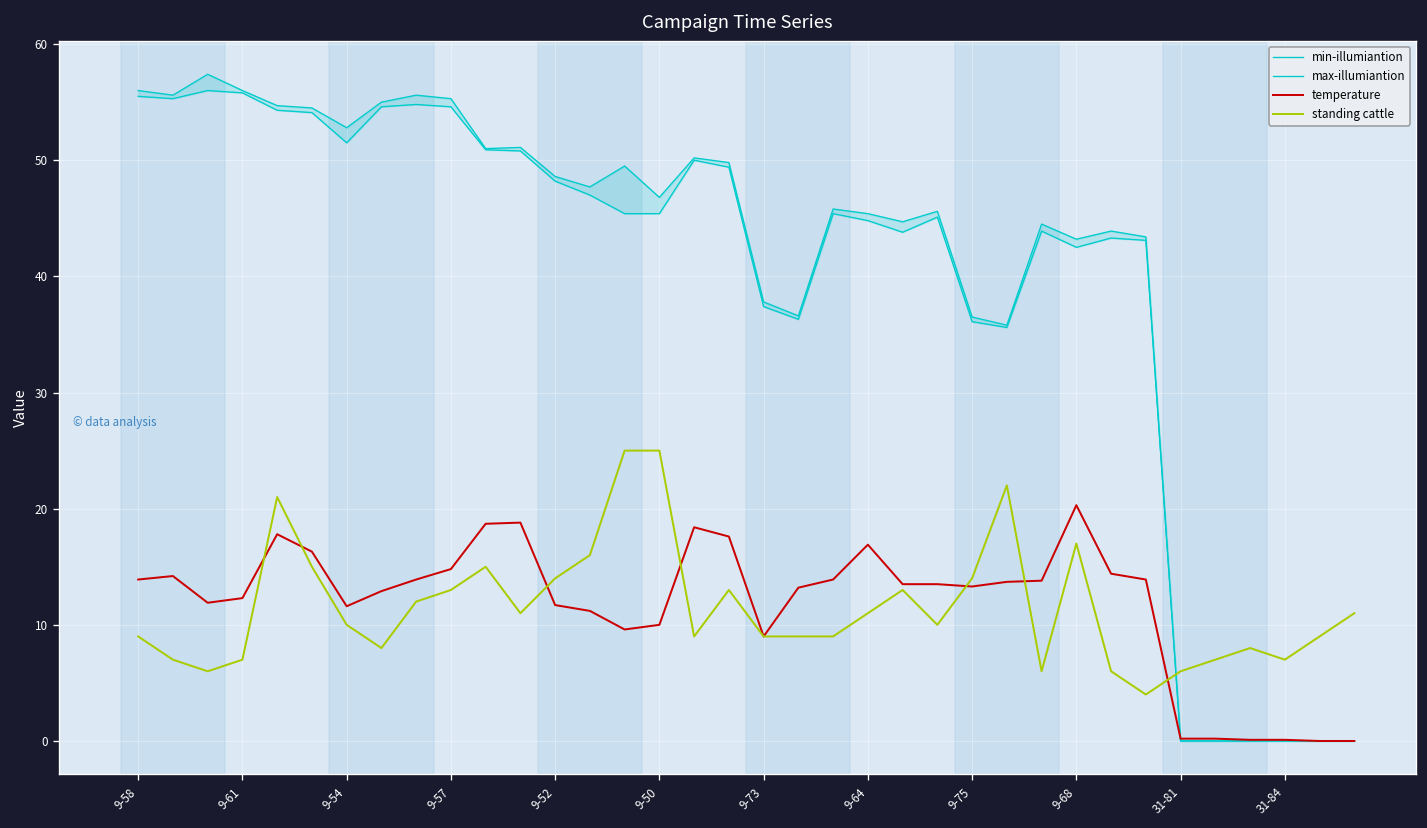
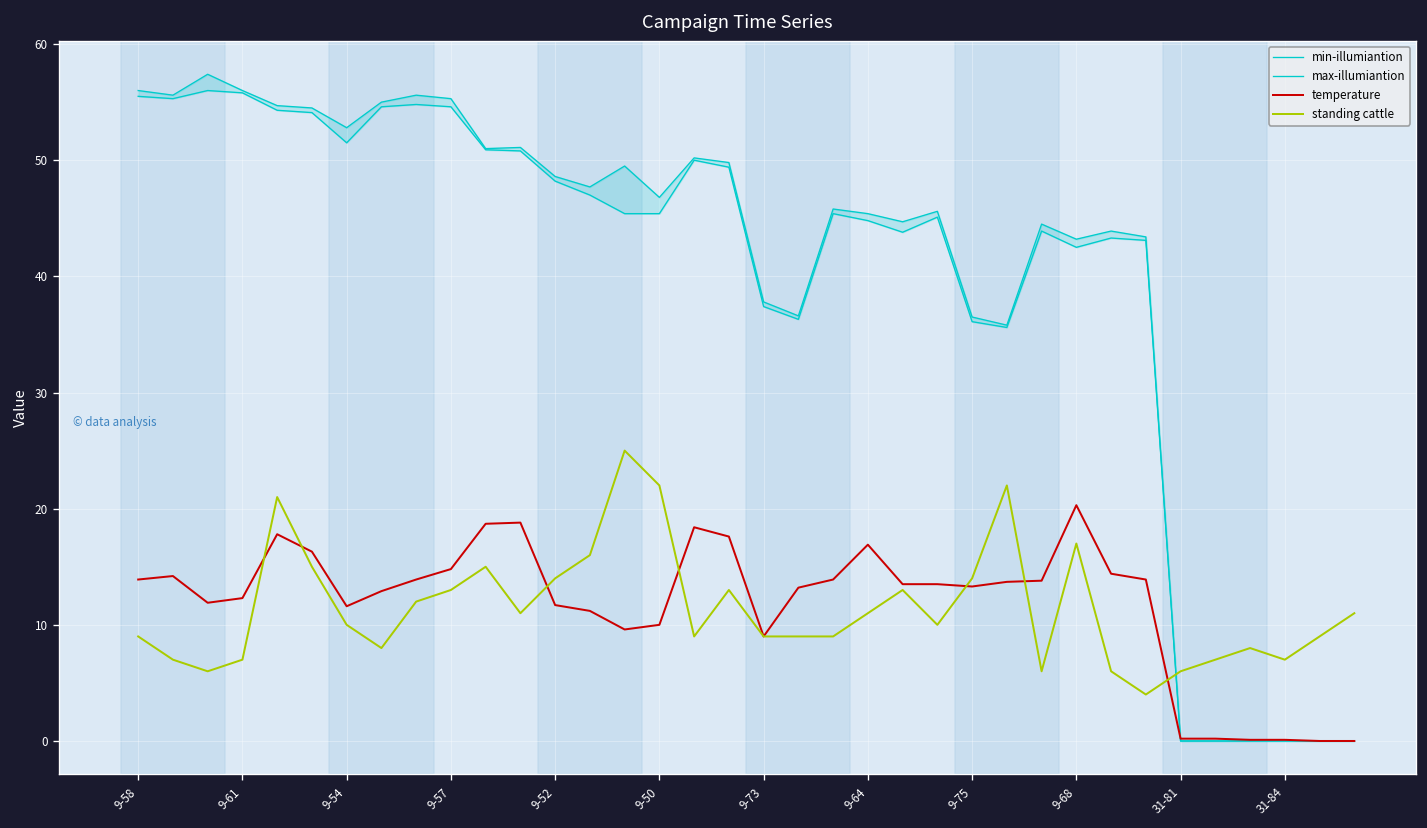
standing cattle, 9-50: 25 -> 22
